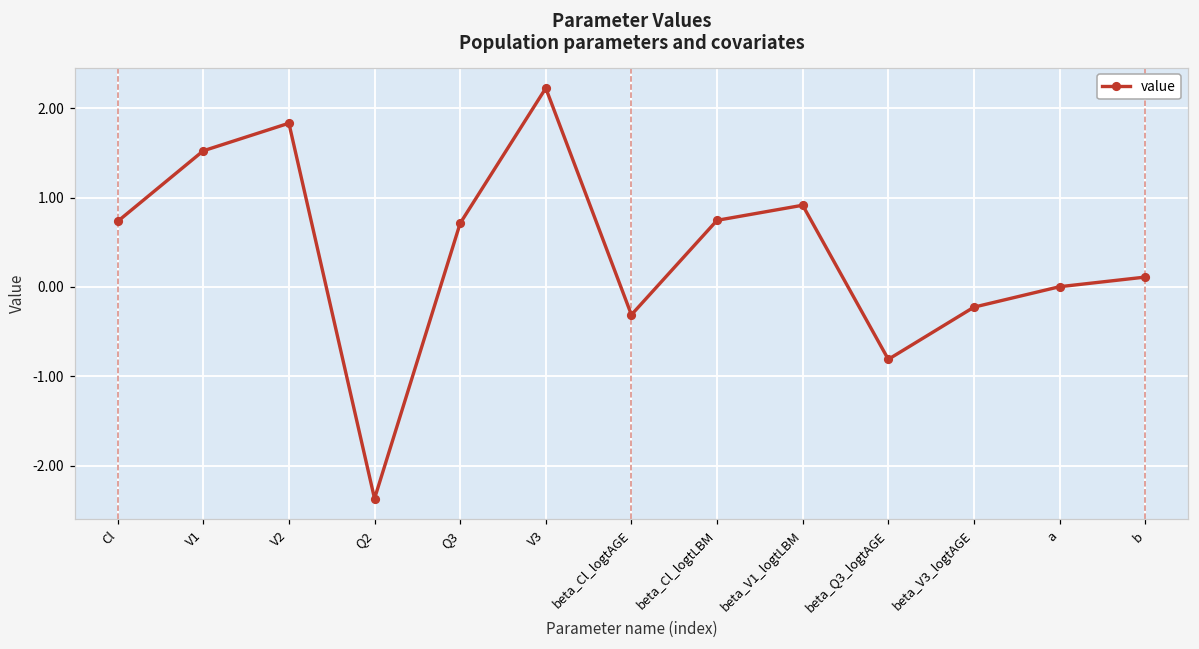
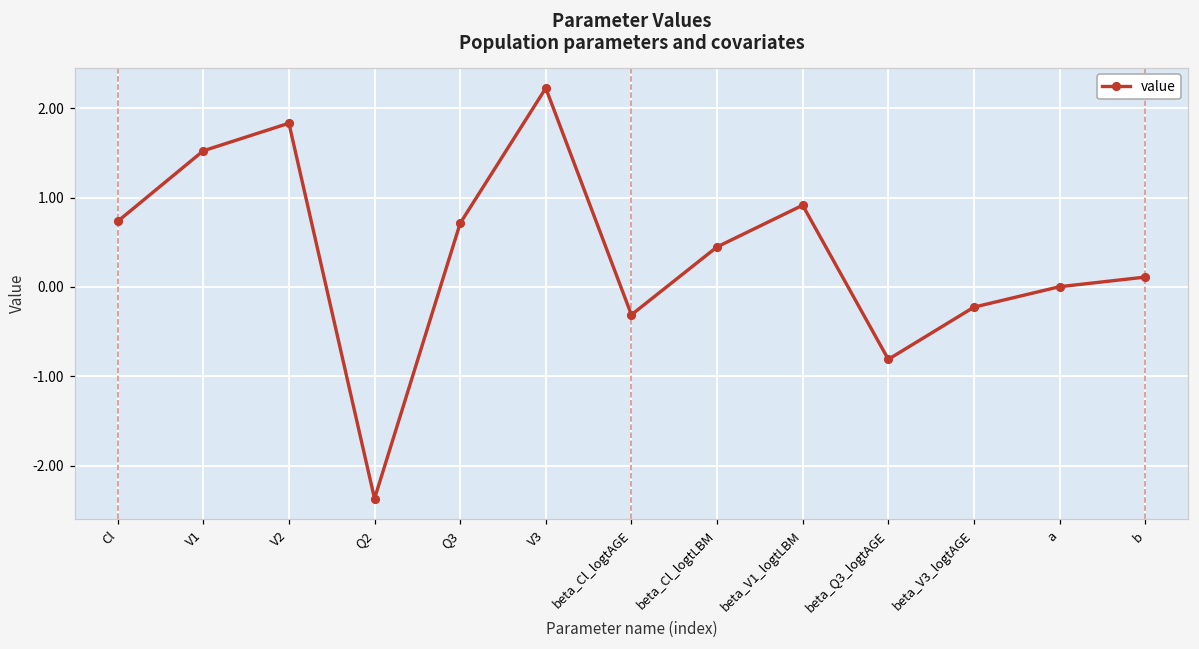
beta_Cl_logtLBM: 0.7 -> 0.4
